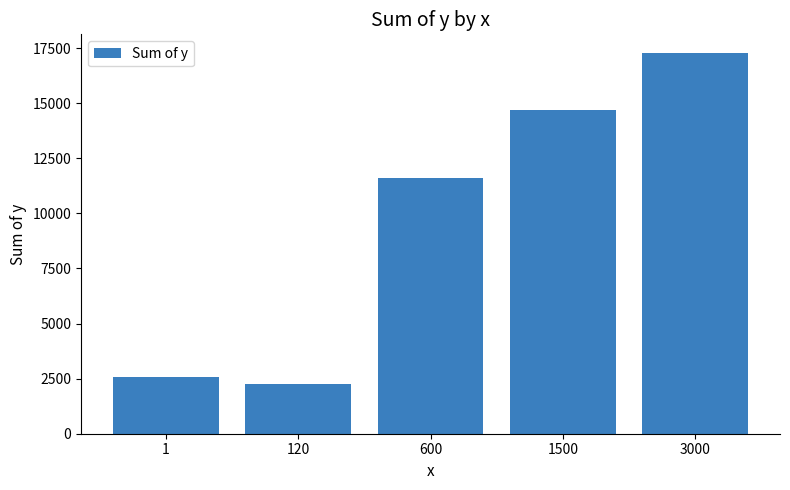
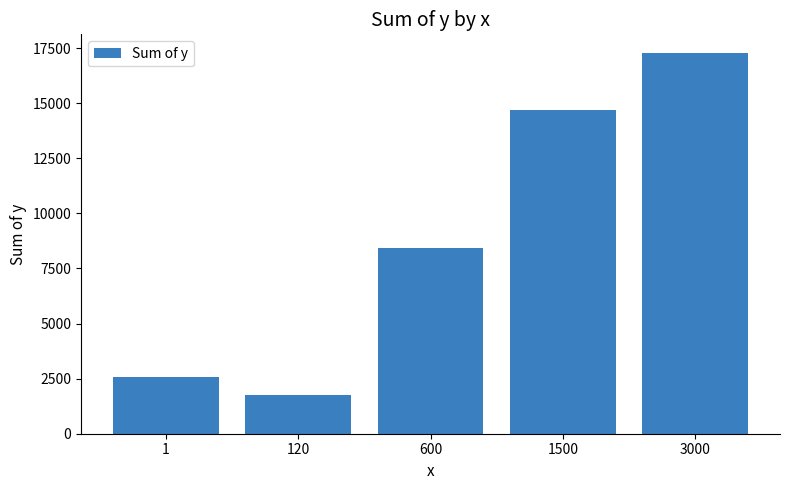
120: 2300 -> 1800
600: 11600 -> 8400
